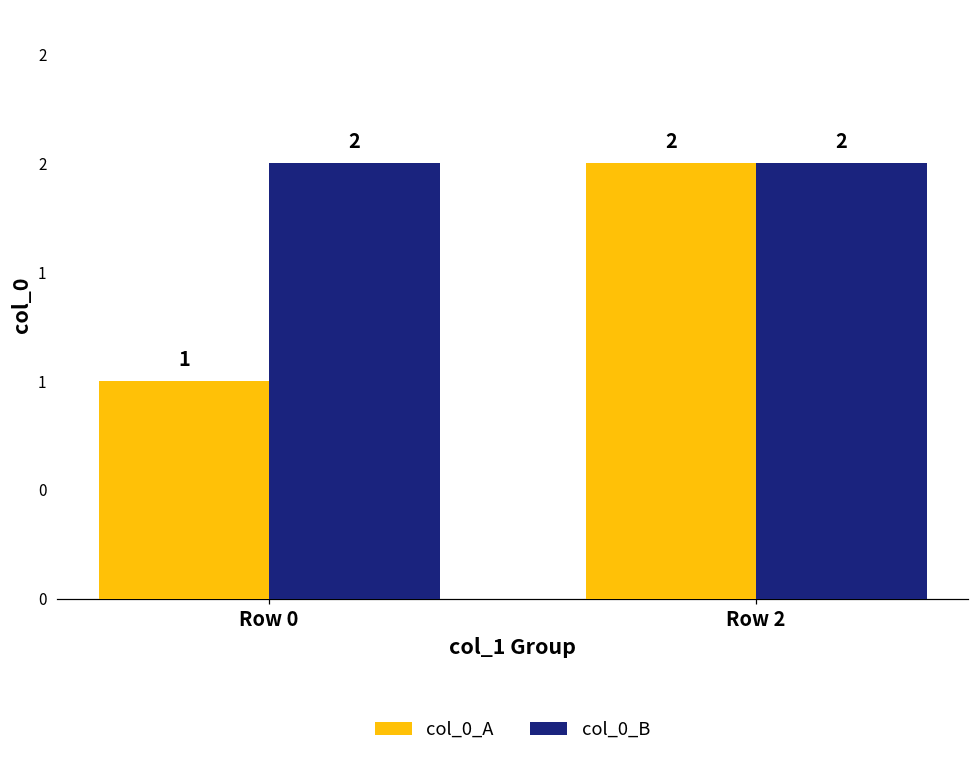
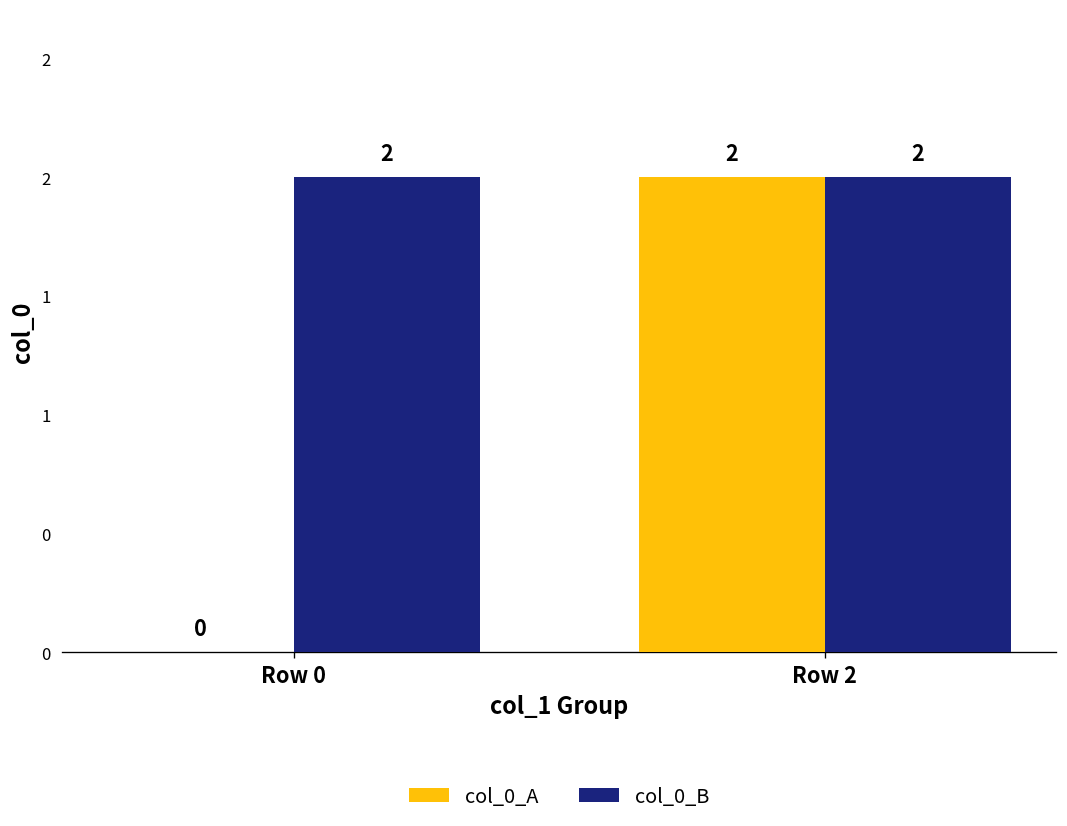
col_0_A, Row 0: 1 -> 0
